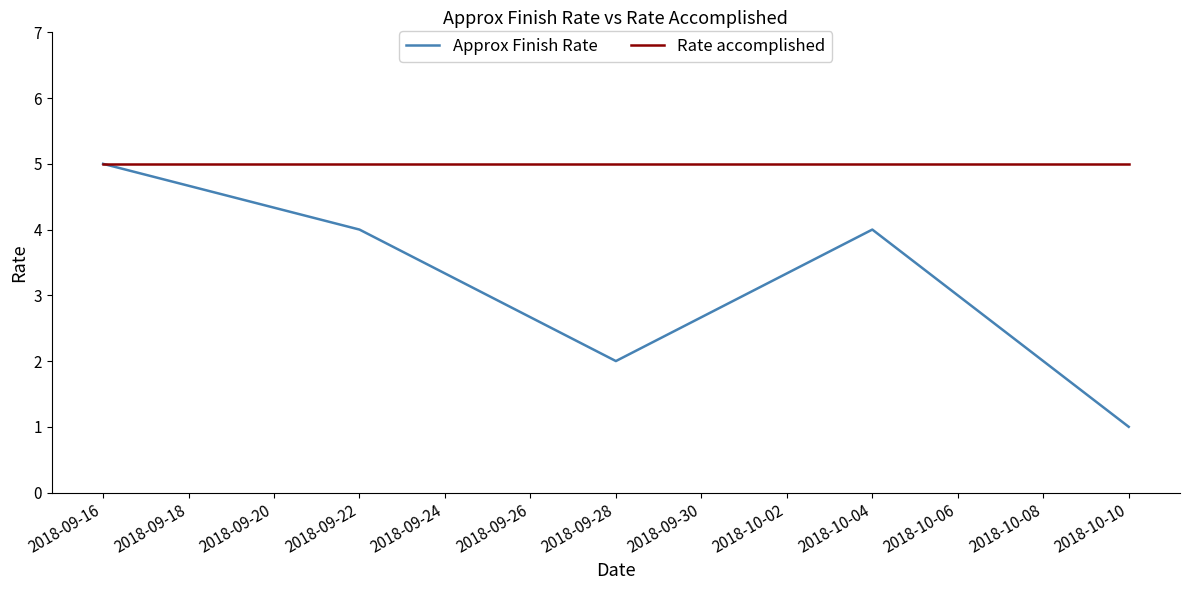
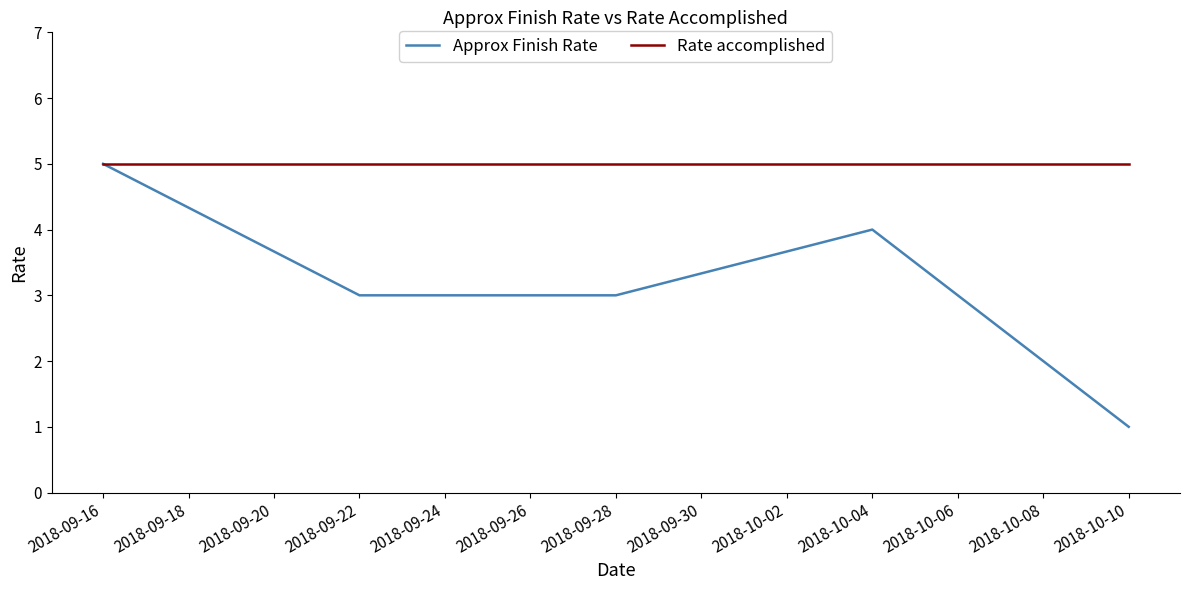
Approx Finish Rate, 2018-09-22: 4 -> 3
Approx Finish Rate, 2018-09-28: 2 -> 3
